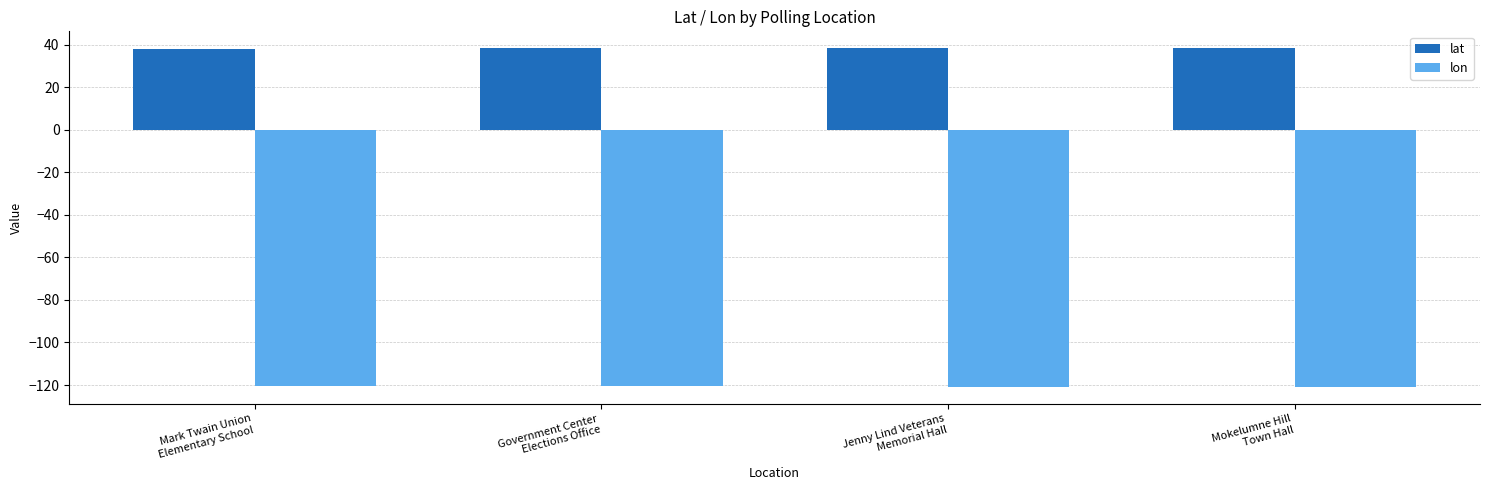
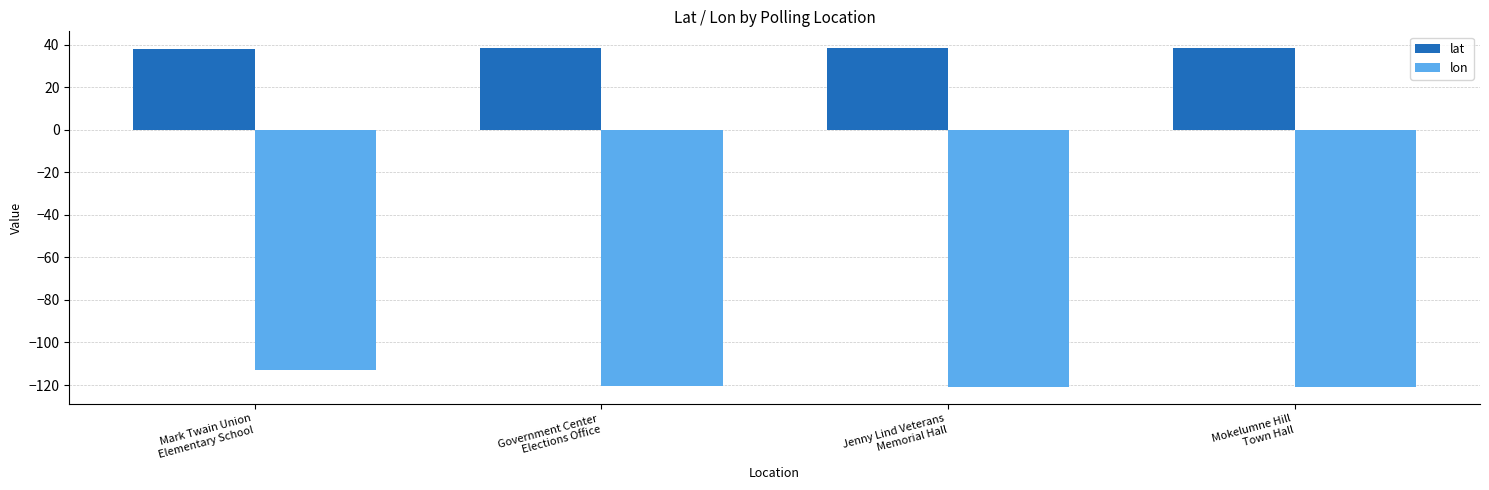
lon, Mark Twain Union Elementary School: -121 -> -113
